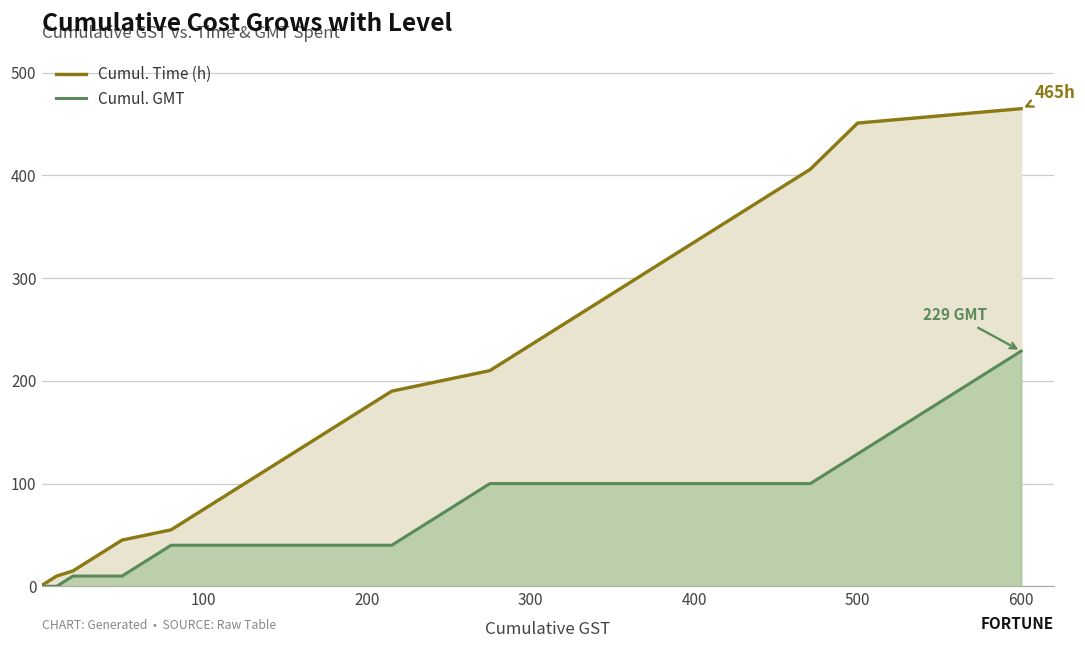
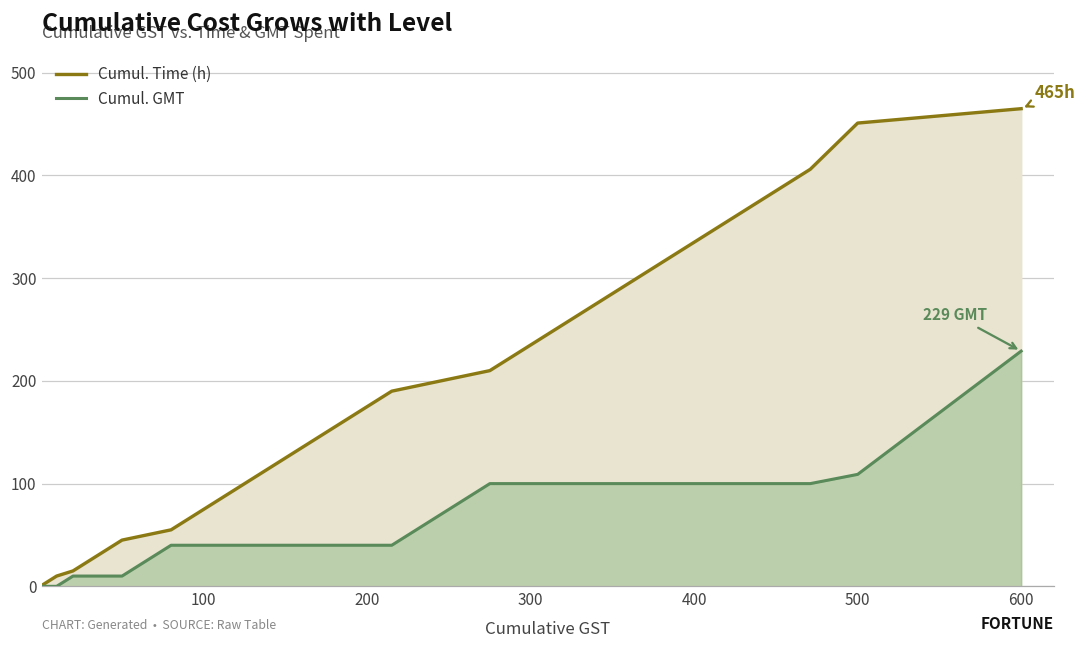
Cumul. GMT, 500: 130 -> 110
